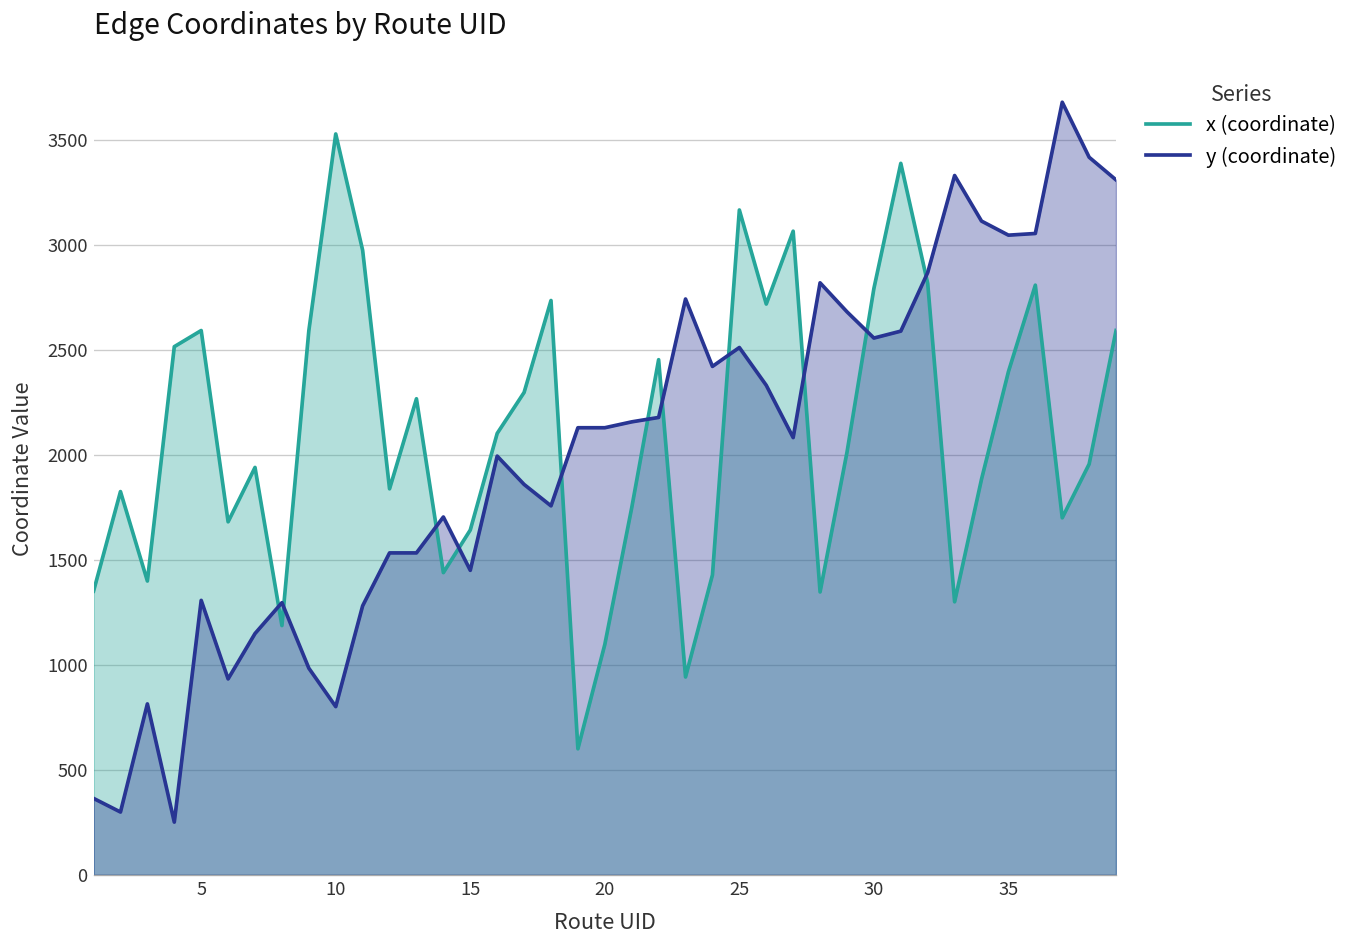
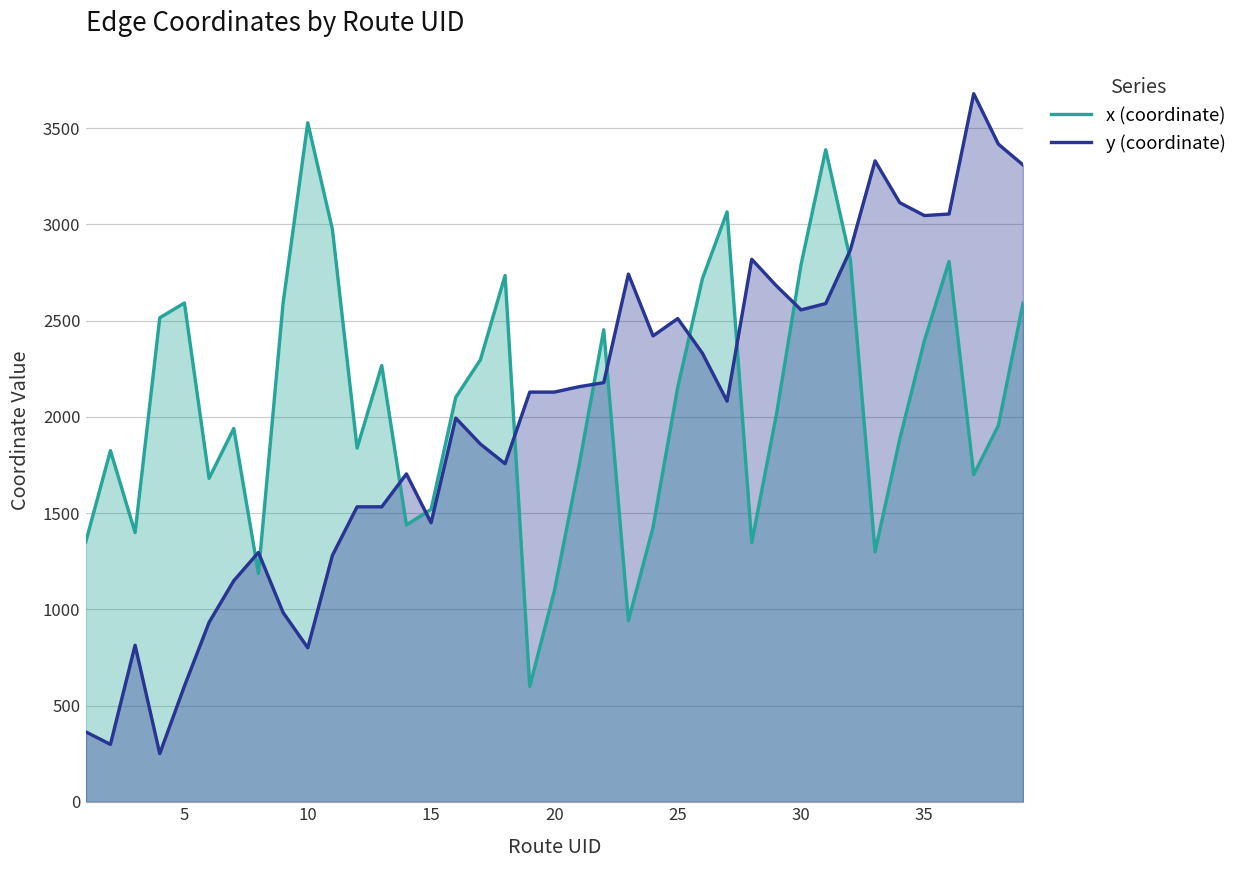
y (coordinate), 5: 1310 -> 600
x (coordinate), 15: 1640 -> 1520
x (coordinate), 25: 3170 -> 2150
